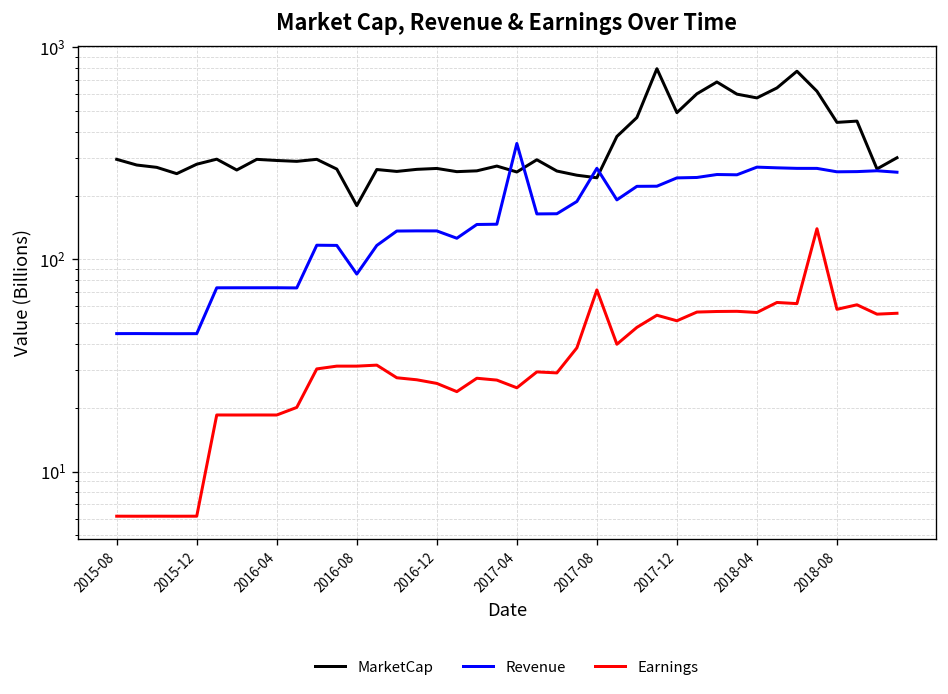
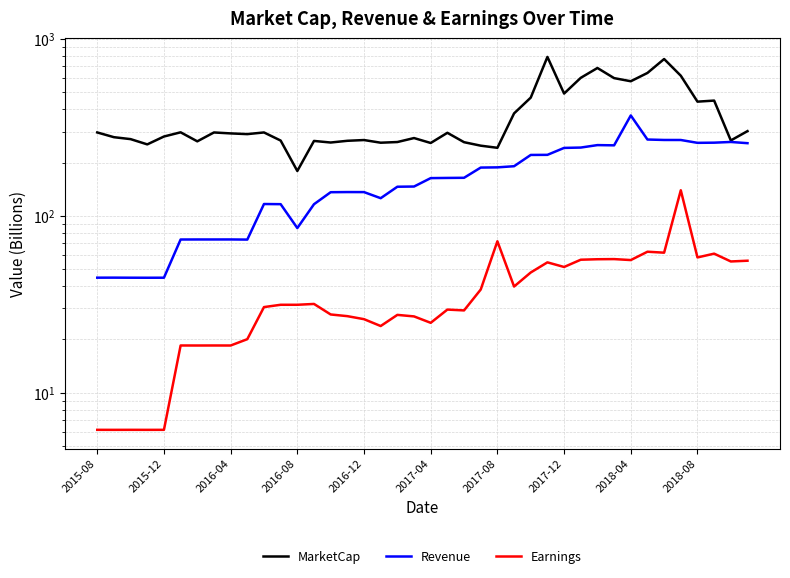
Revenue, 2017-04: 350 -> 160
Revenue, 2017-08: 270 -> 190
Revenue, 2018-04: 270 -> 370
